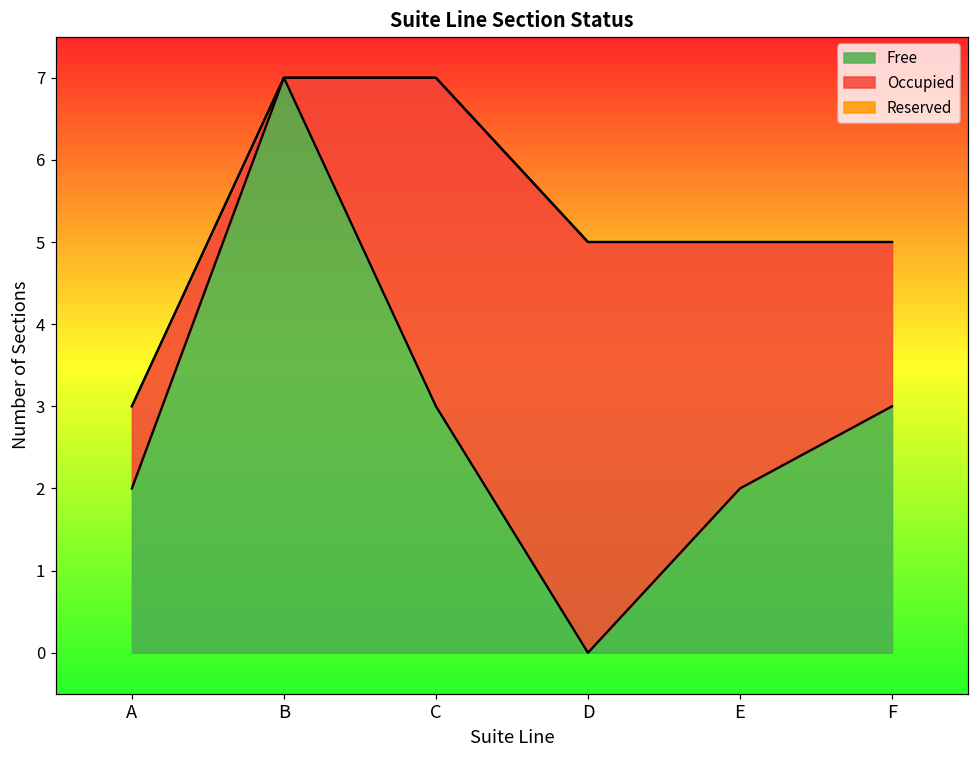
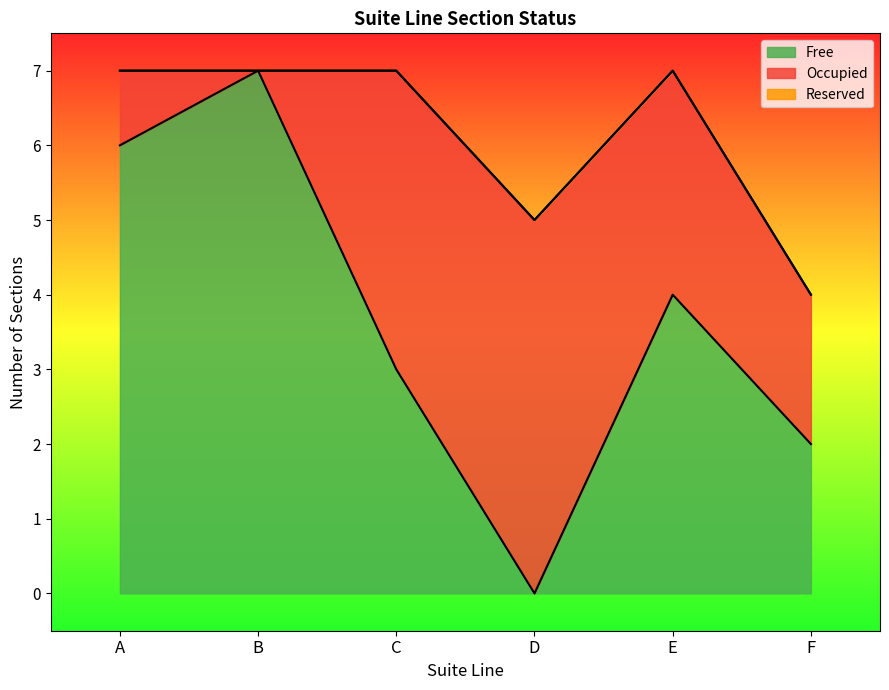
Free, A: 2 -> 6
Free, E: 2 -> 4
Free, F: 3 -> 2
